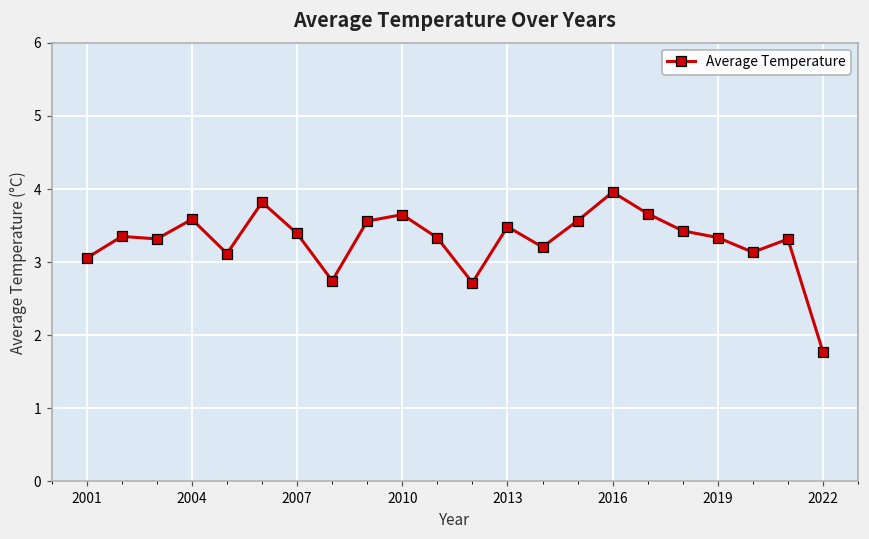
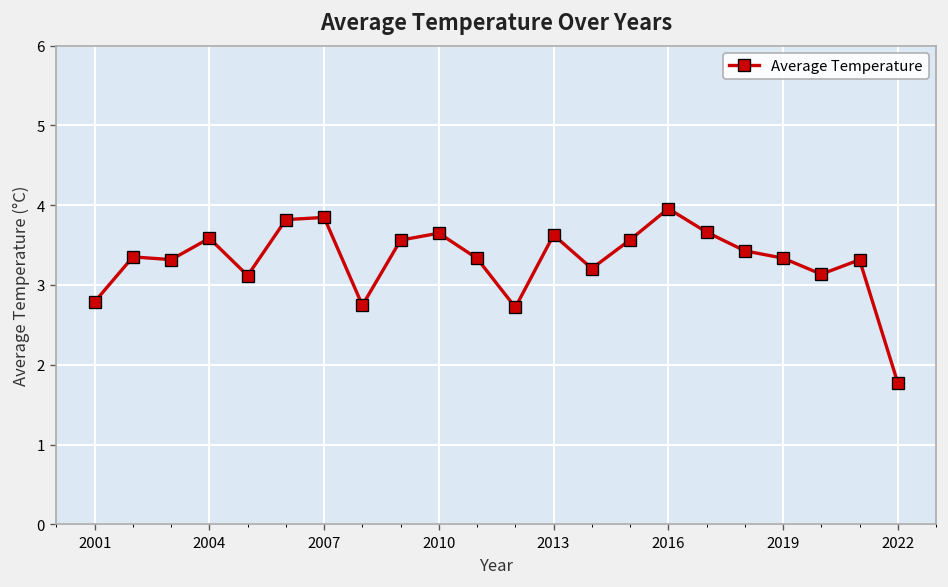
2001: 3.1 -> 2.8
2007: 3.4 -> 3.8
2013: 3.5 -> 3.6
